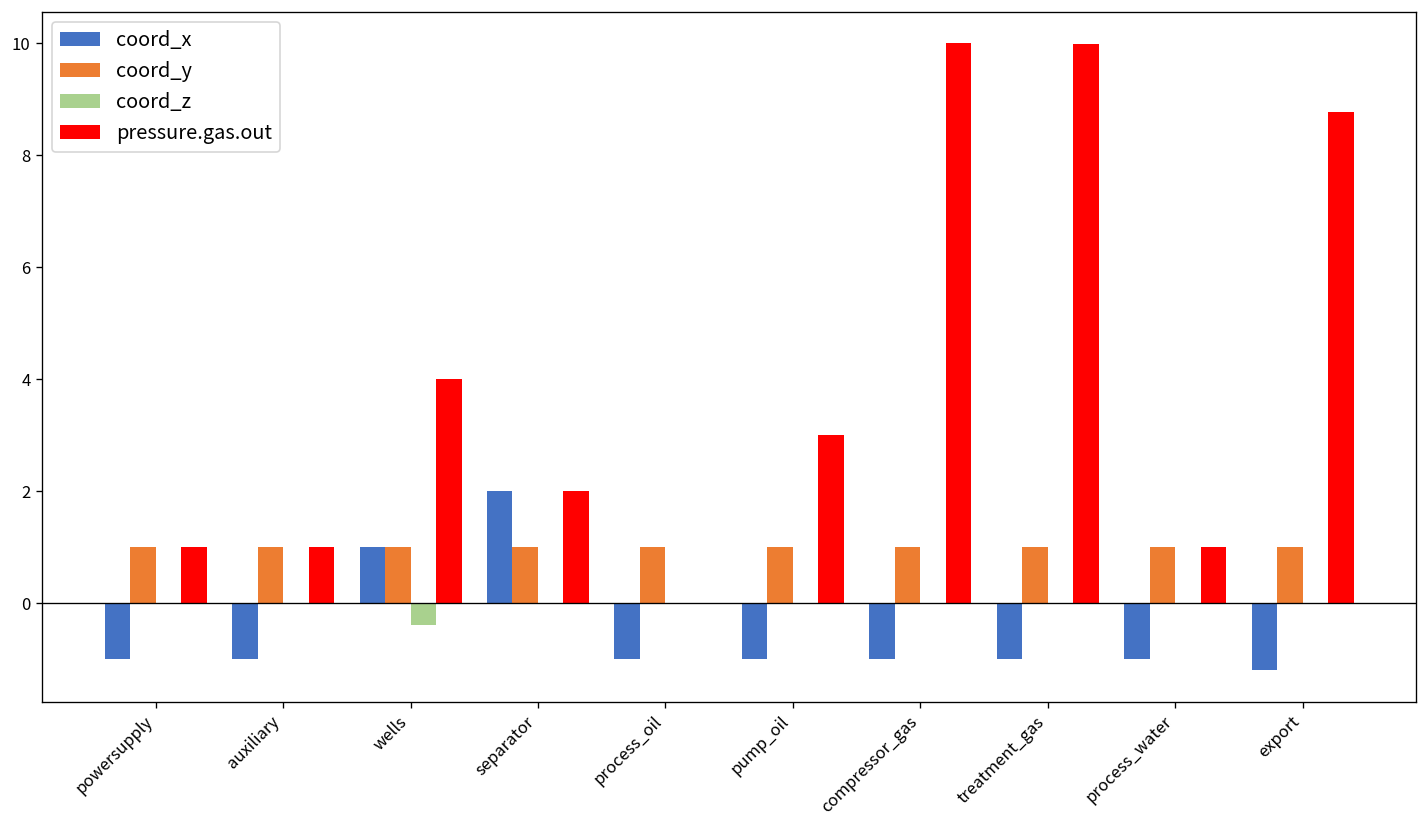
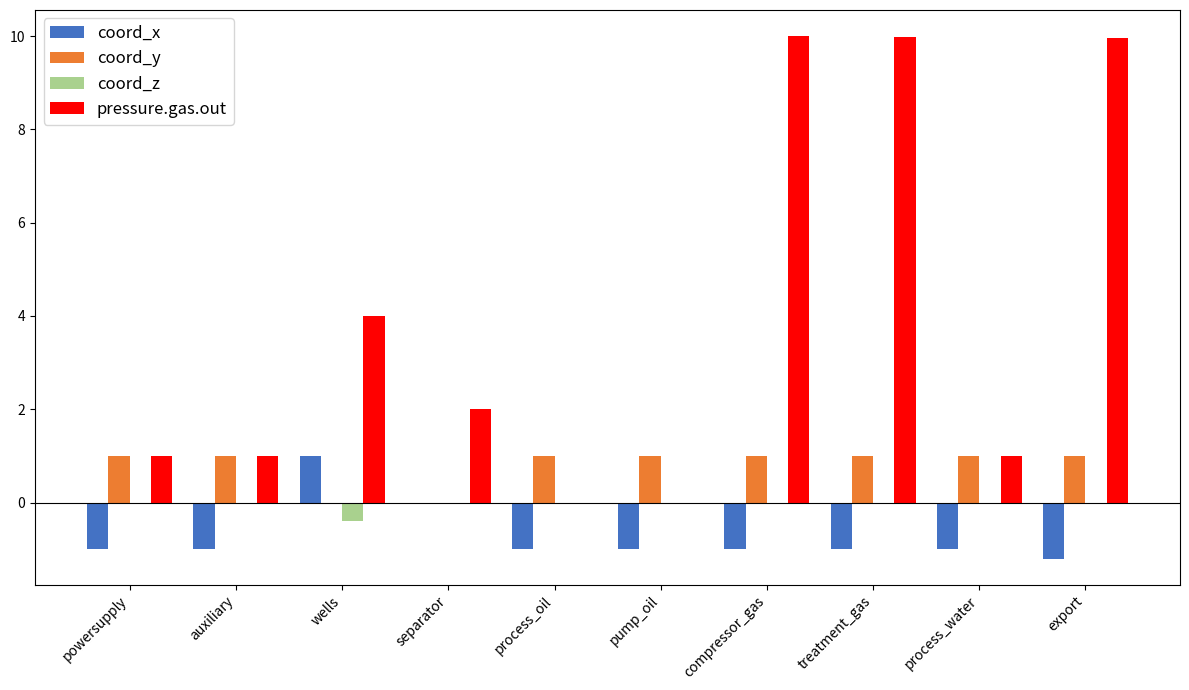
coord_y, wells: 1 -> 0
coord_x, separator: 2 -> 0
coord_y, separator: 1 -> 0
pressure.gas.out, pump_oil: 3 -> 0
pressure.gas.out, export: 8.8 -> 10.0
